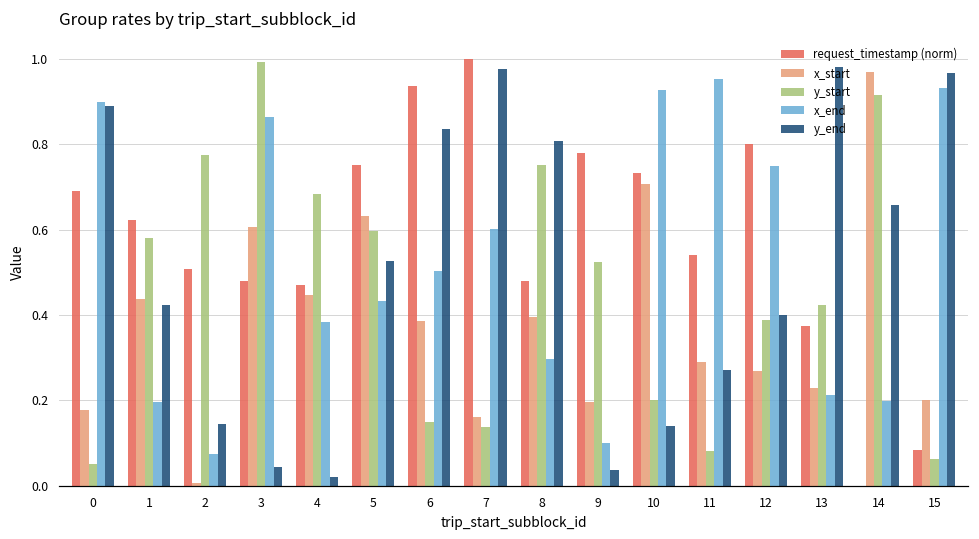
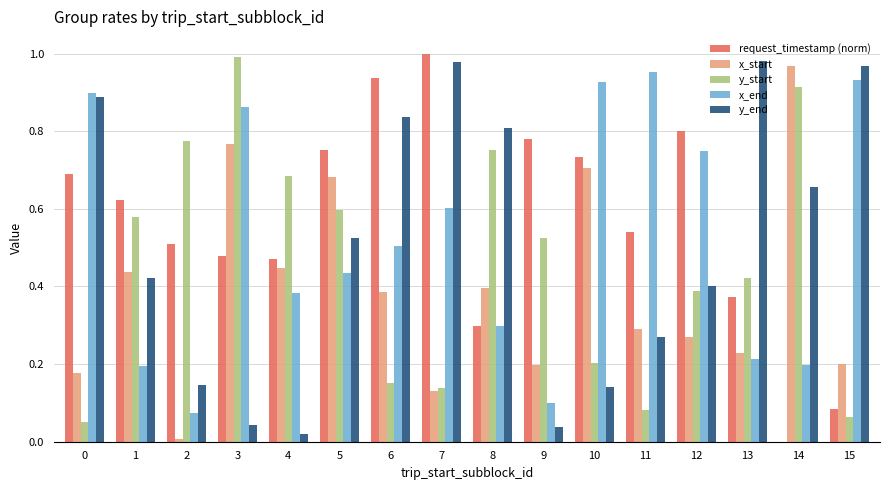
x_start, 3: 0.61 -> 0.77
x_start, 5: 0.63 -> 0.68
x_start, 7: 0.16 -> 0.13
request_timestamp (norm), 8: 0.48 -> 0.30
